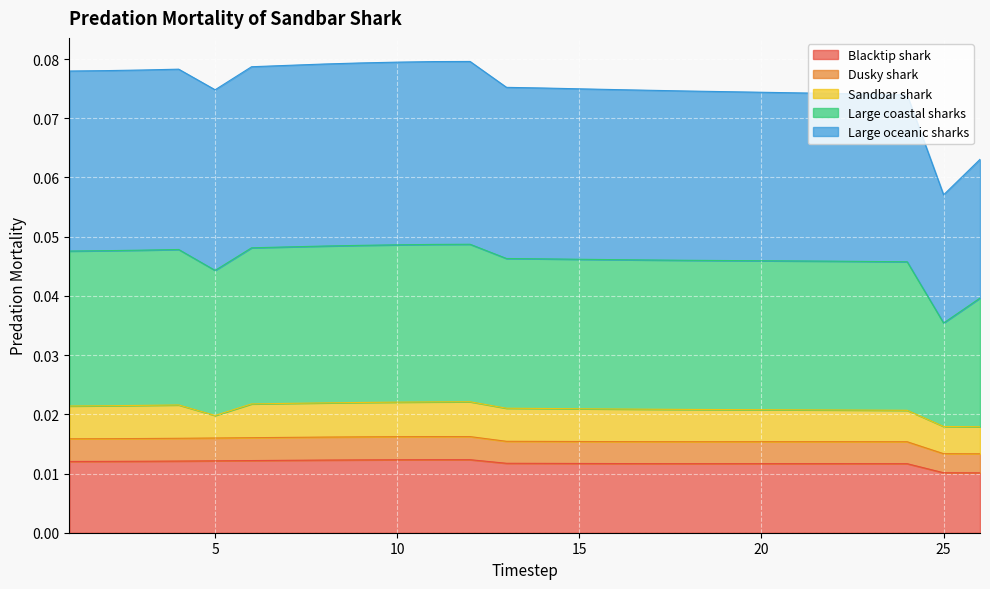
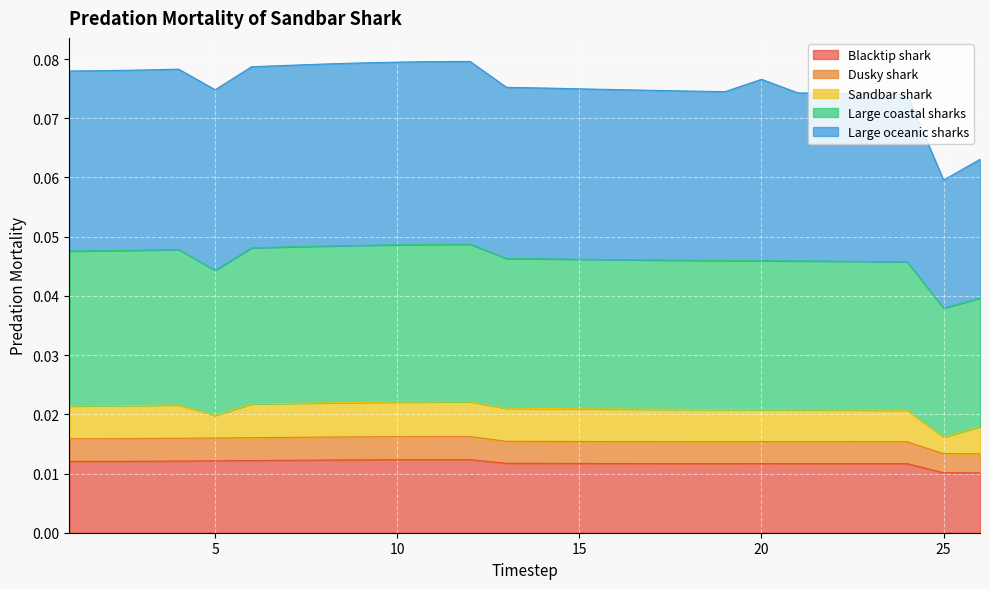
Large oceanic sharks, 20: 0.028 -> 0.031
Sandbar shark, 25: 0.005 -> 0.003
Large coastal sharks, 25: 0.017 -> 0.022
